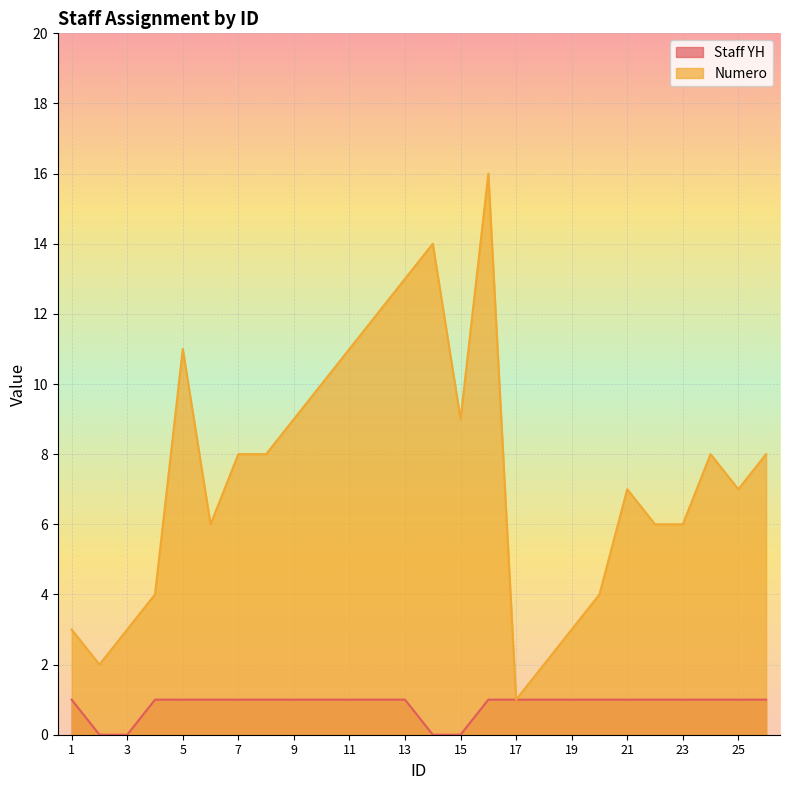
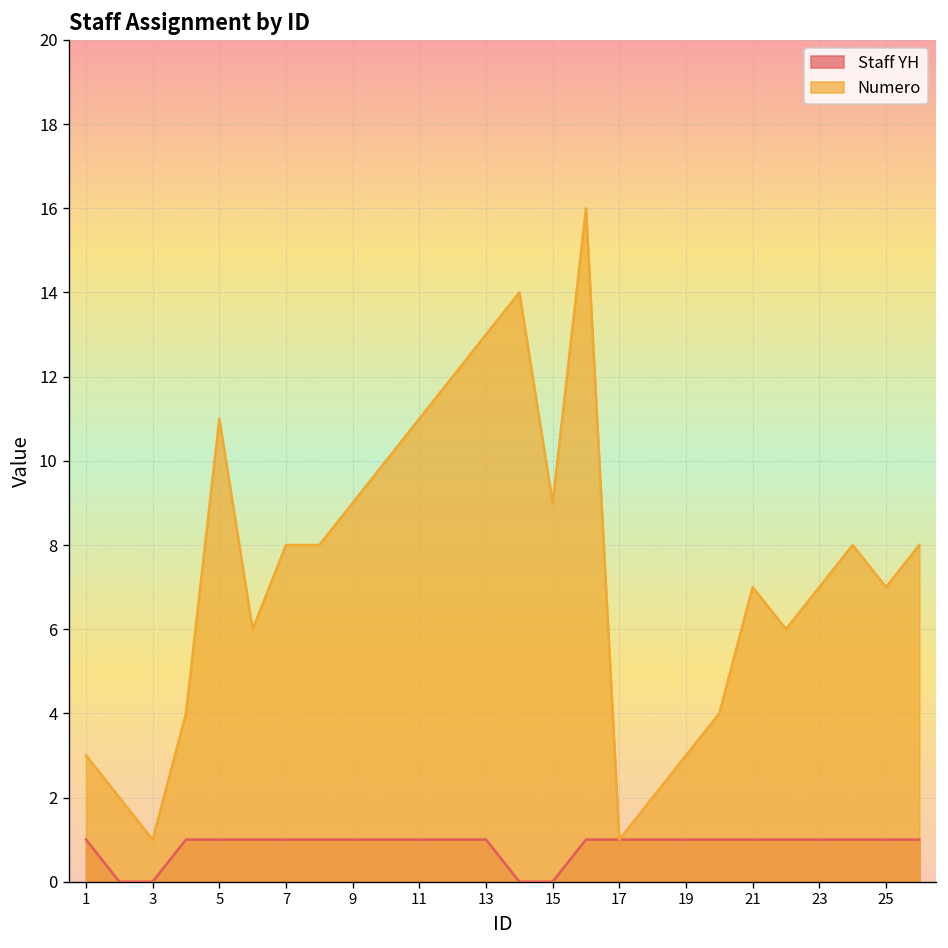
Numero, 3: 3 -> 1
Numero, 23: 6 -> 7
